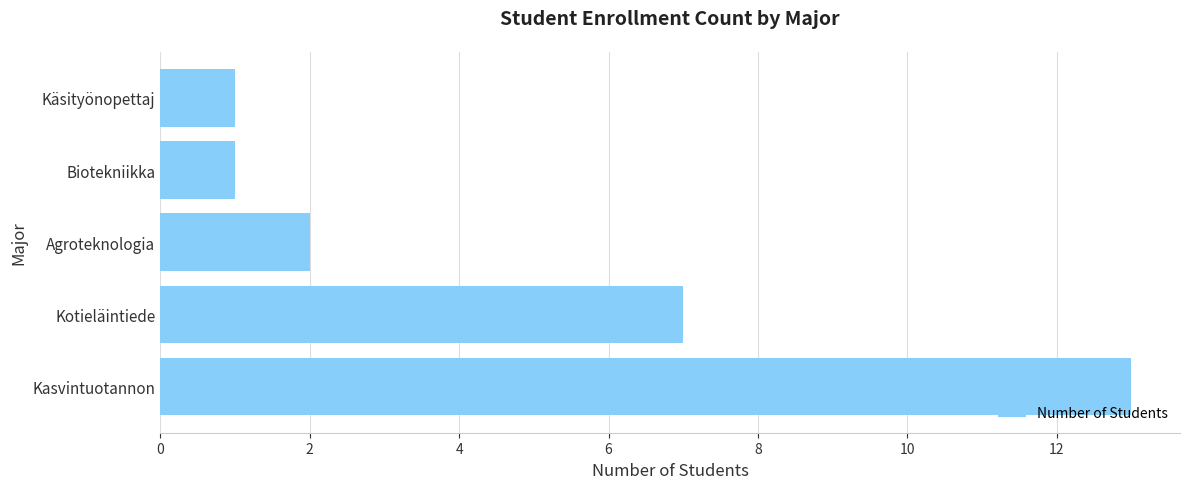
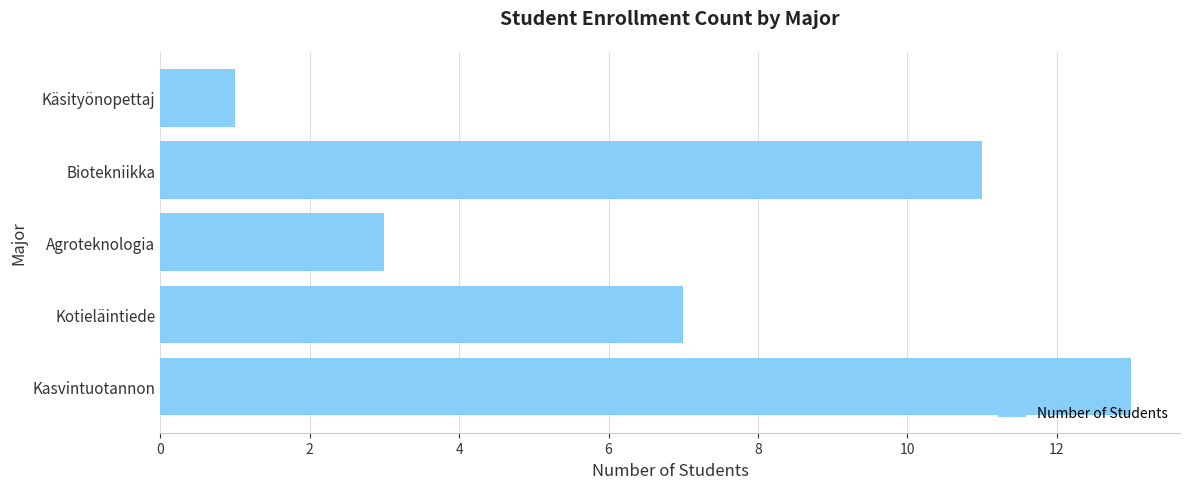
Biotekniikka: 1 -> 11
Agroteknologia: 2 -> 3
